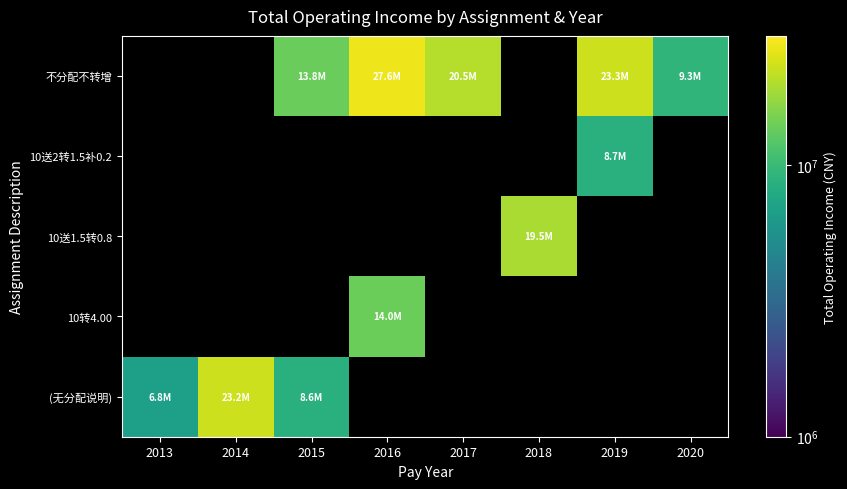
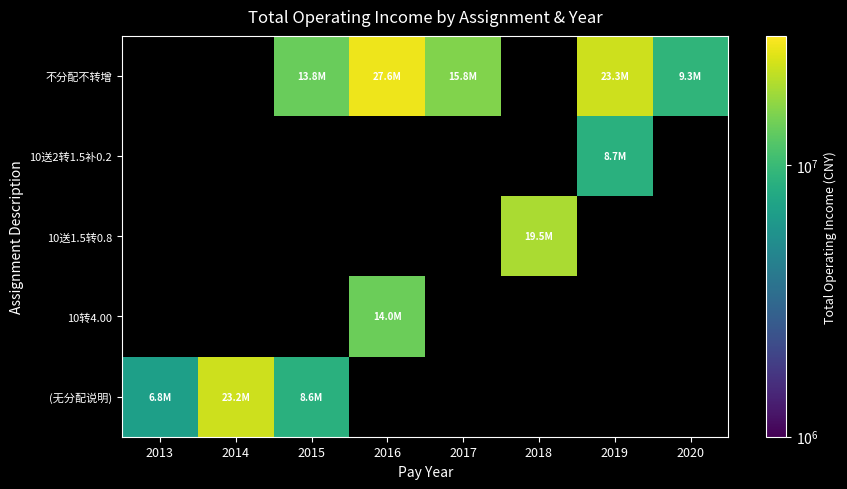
不分配不转增, 2017: 20.5M -> 15.8M
